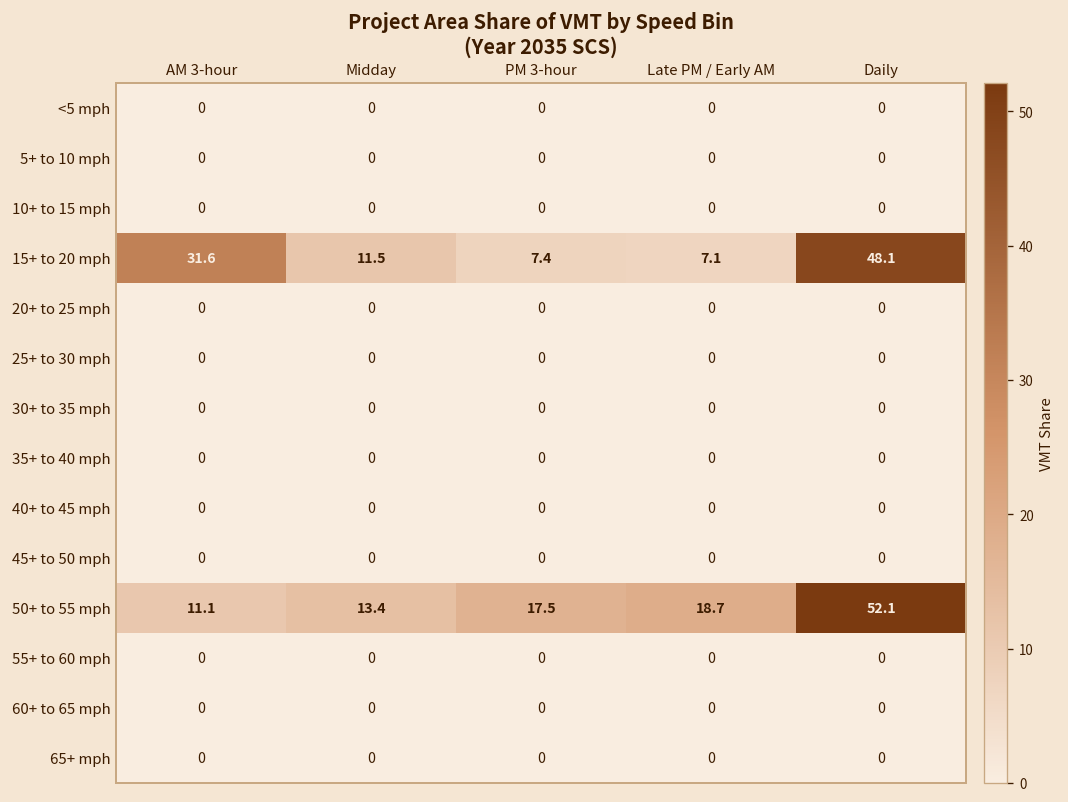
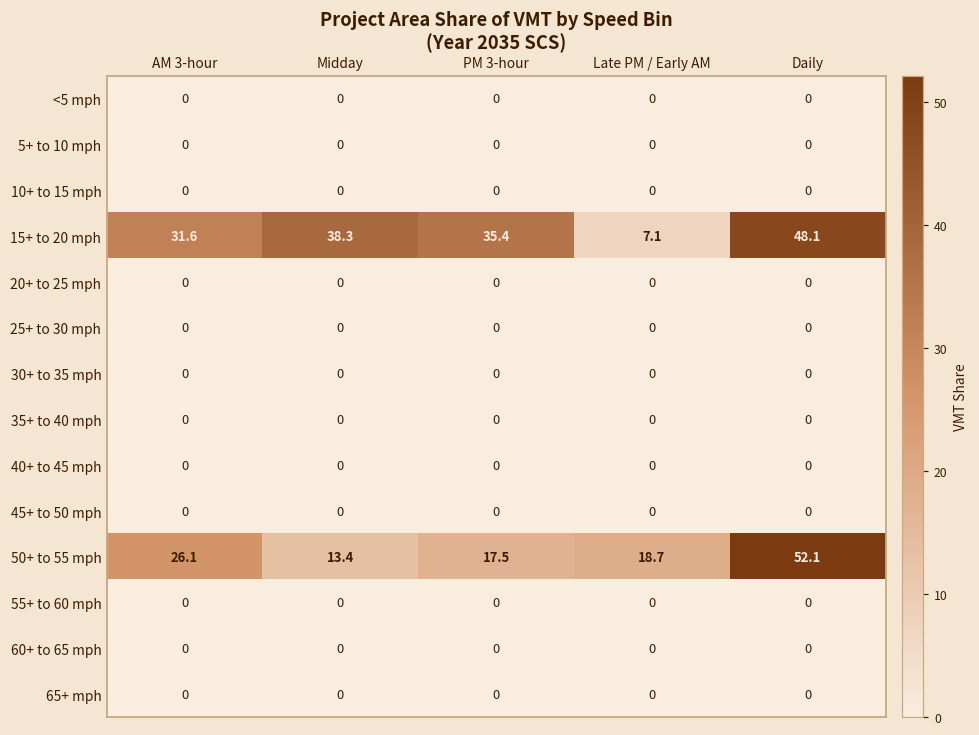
15+ to 20 mph, Midday: 11.5 -> 38.3
15+ to 20 mph, PM 3-hour: 7.4 -> 35.4
50+ to 55 mph, AM 3-hour: 11.1 -> 26.1
